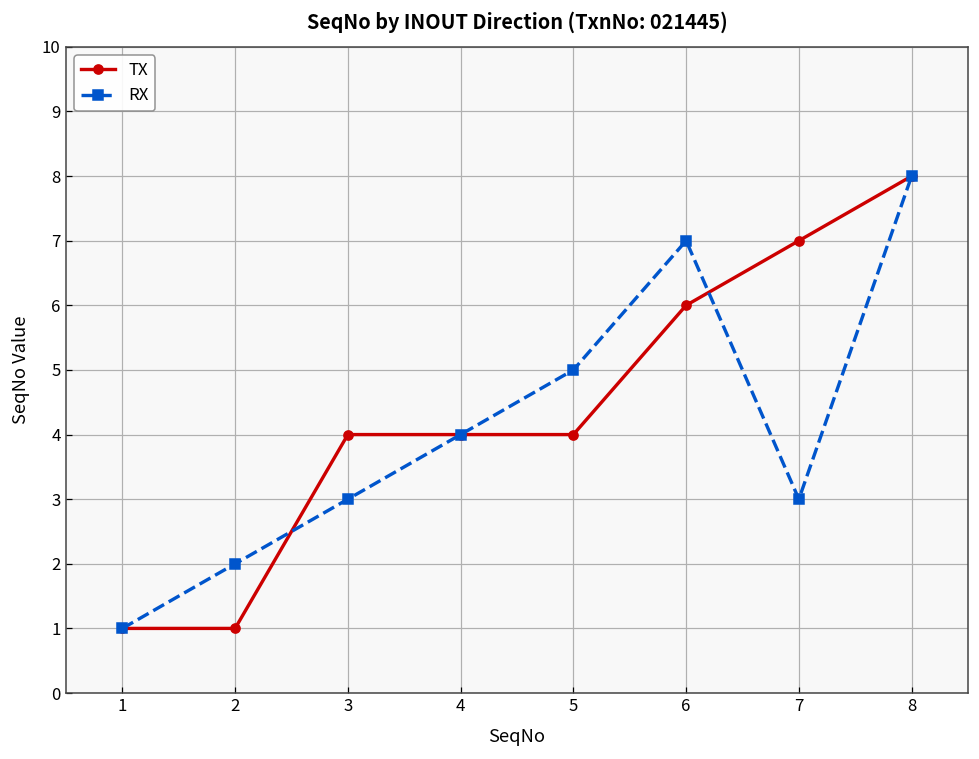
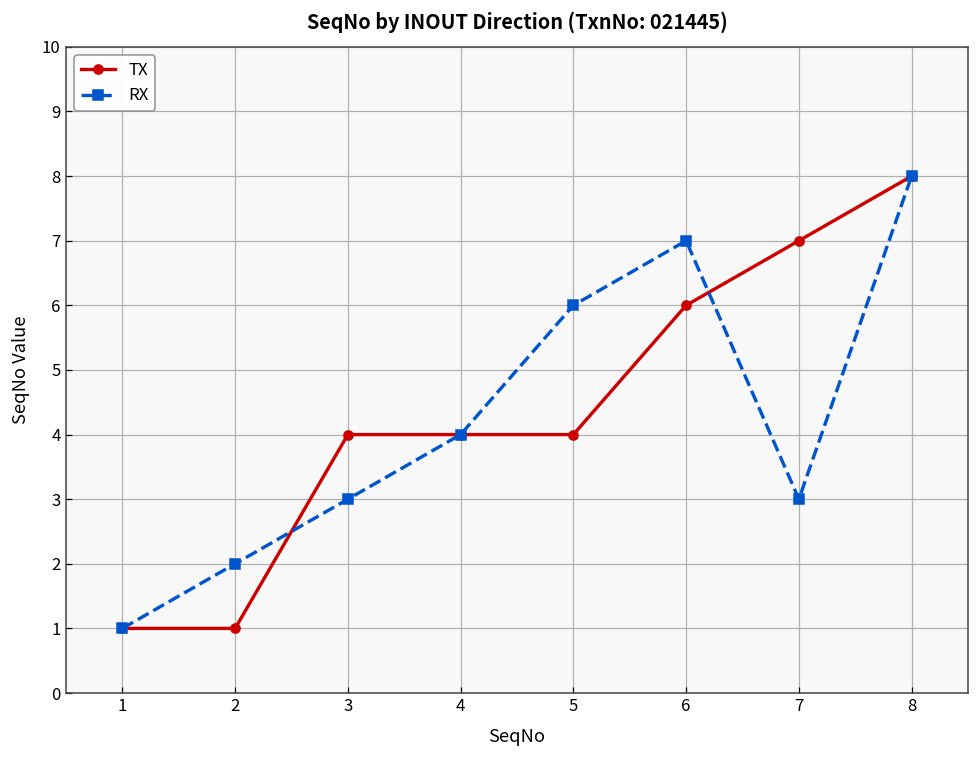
RX, 5: 5 -> 6
